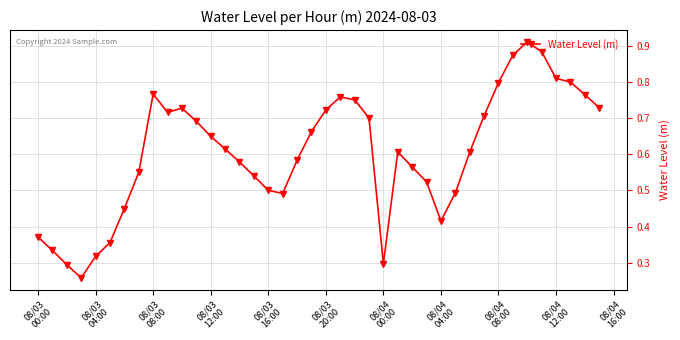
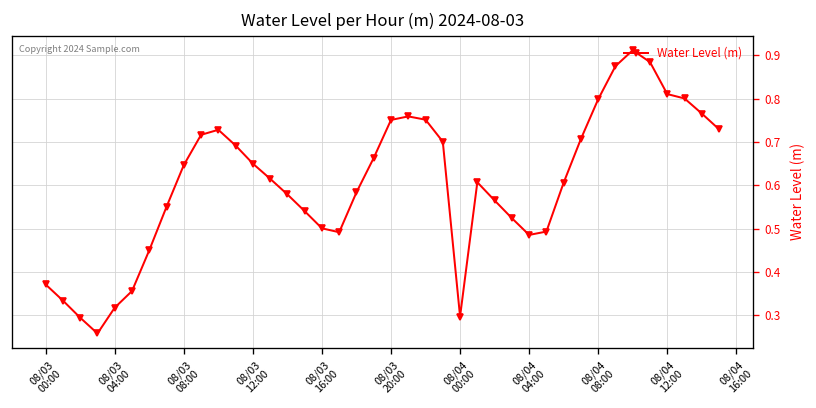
08/03 08:00: 0.77 -> 0.65
08/03 20:00: 0.72 -> 0.75
08/04 04:00: 0.42 -> 0.49
